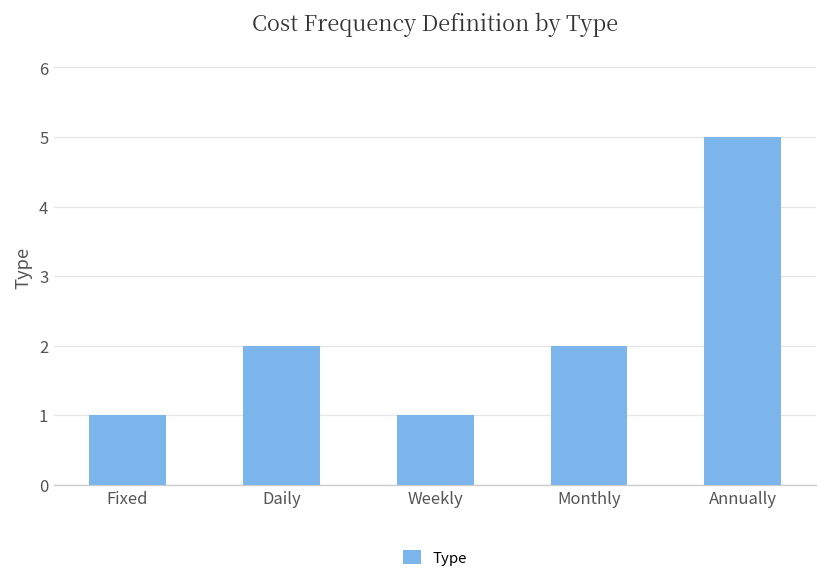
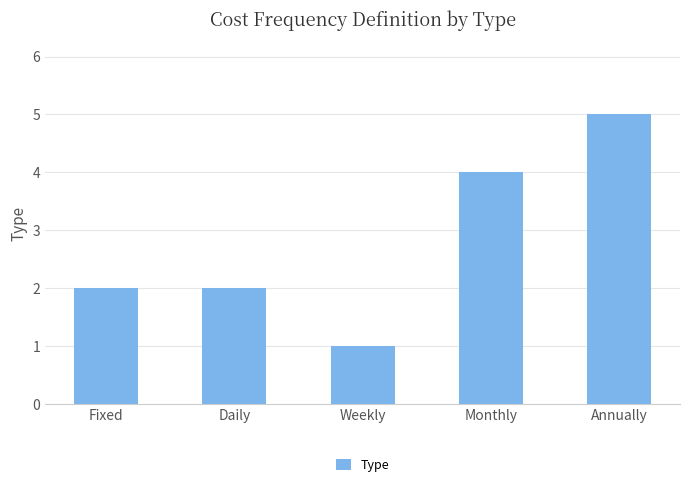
Fixed: 1 -> 2
Monthly: 2 -> 4
